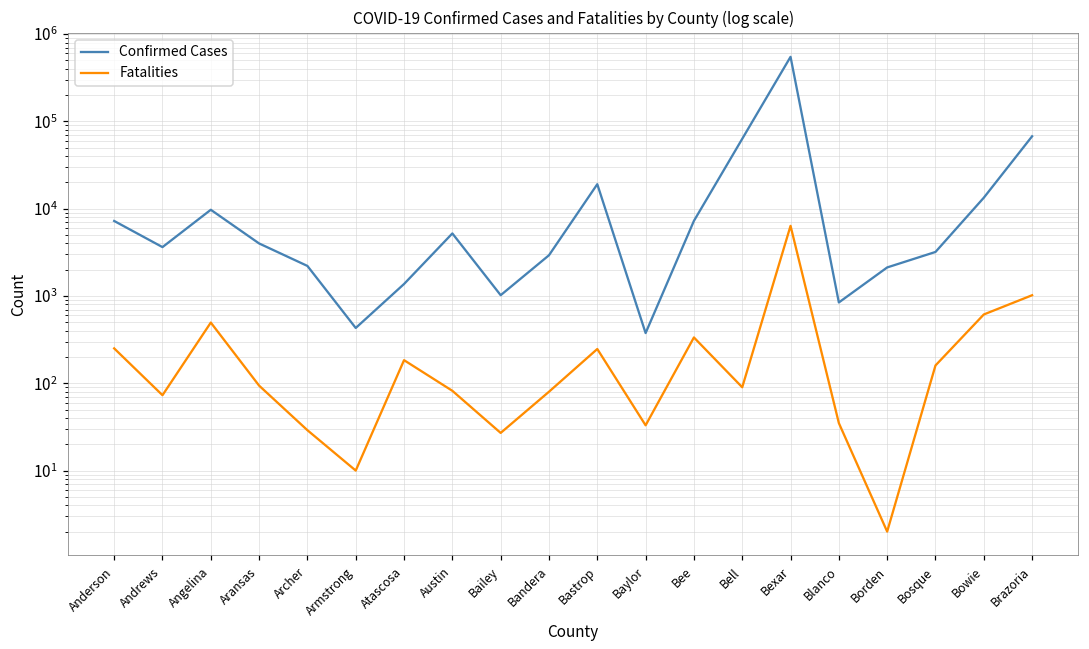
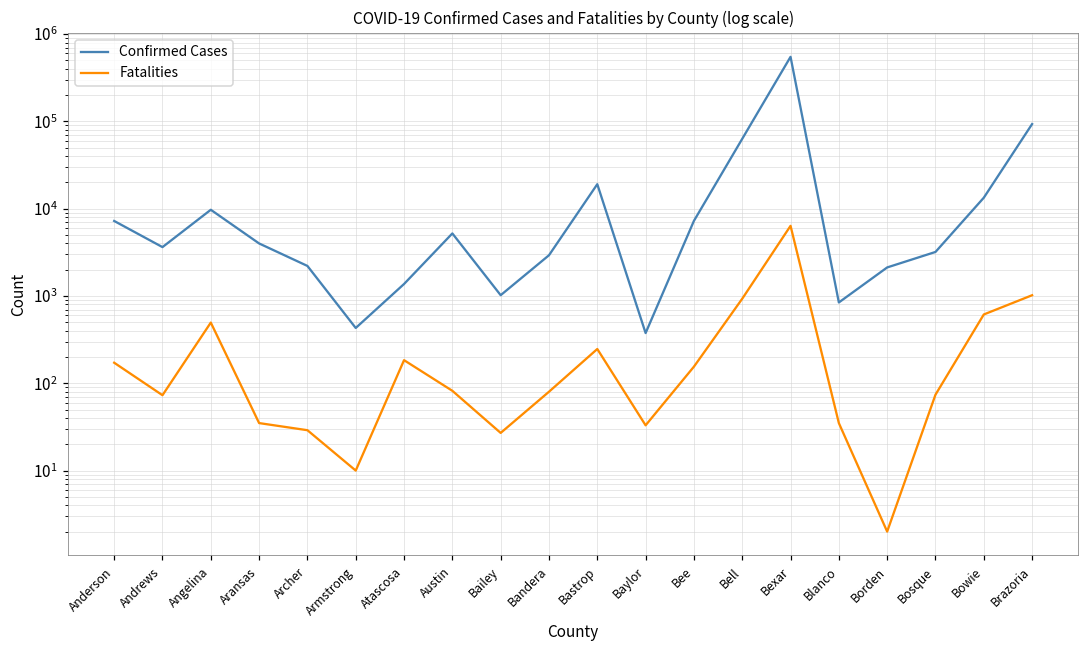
Fatalities, Anderson: 250 -> 170
Fatalities, Aransas: 90 -> 40
Fatalities, Bee: 340 -> 160
Fatalities, Bell: 90 -> 900
Fatalities, Bosque: 160 -> 70
Confirmed Cases, Brazoria: 70000 -> 90000
